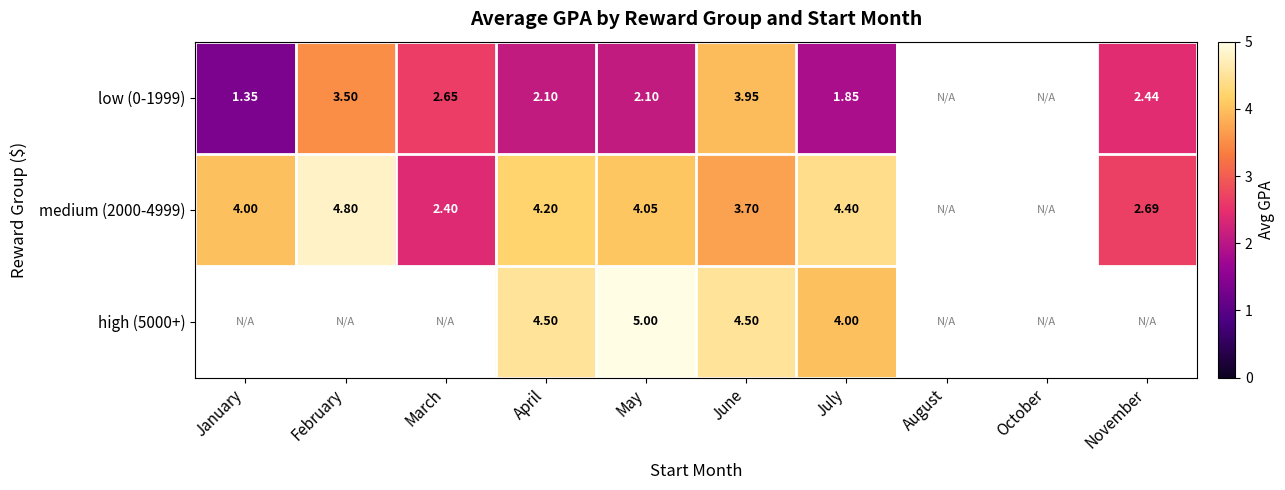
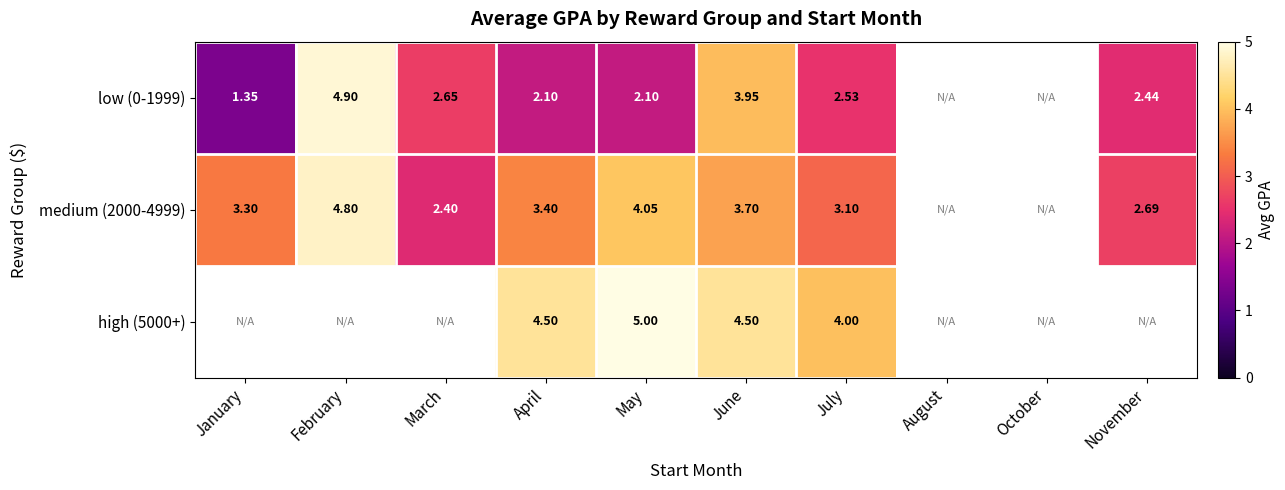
low (0-1999), February: 3.50 -> 4.90
low (0-1999), July: 1.85 -> 2.53
medium (2000-4999), January: 4.00 -> 3.30
medium (2000-4999), April: 4.20 -> 3.40
medium (2000-4999), July: 4.40 -> 3.10
